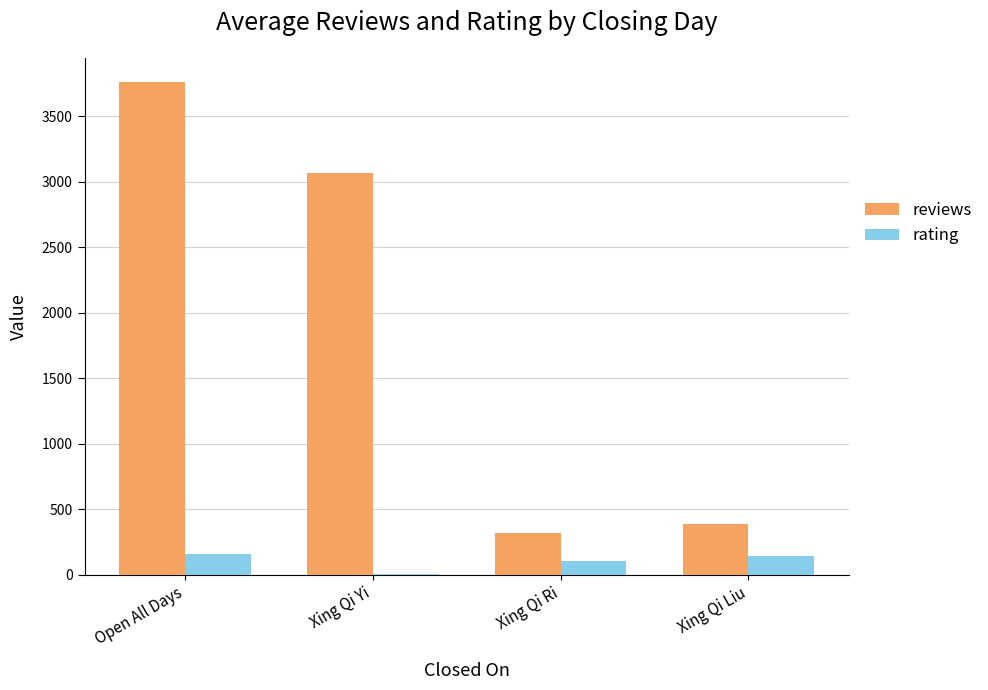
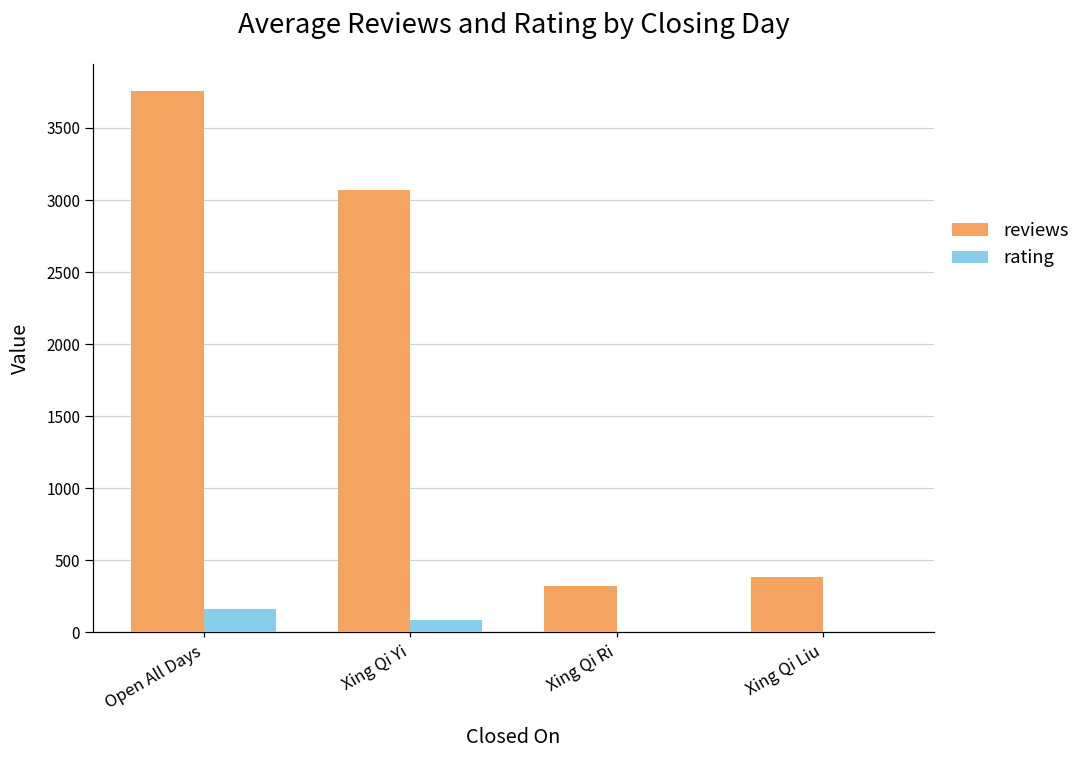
rating, Xing Qi Yi: 0 -> 90
rating, Xing Qi Ri: 110 -> 0
rating, Xing Qi Liu: 150 -> 0
